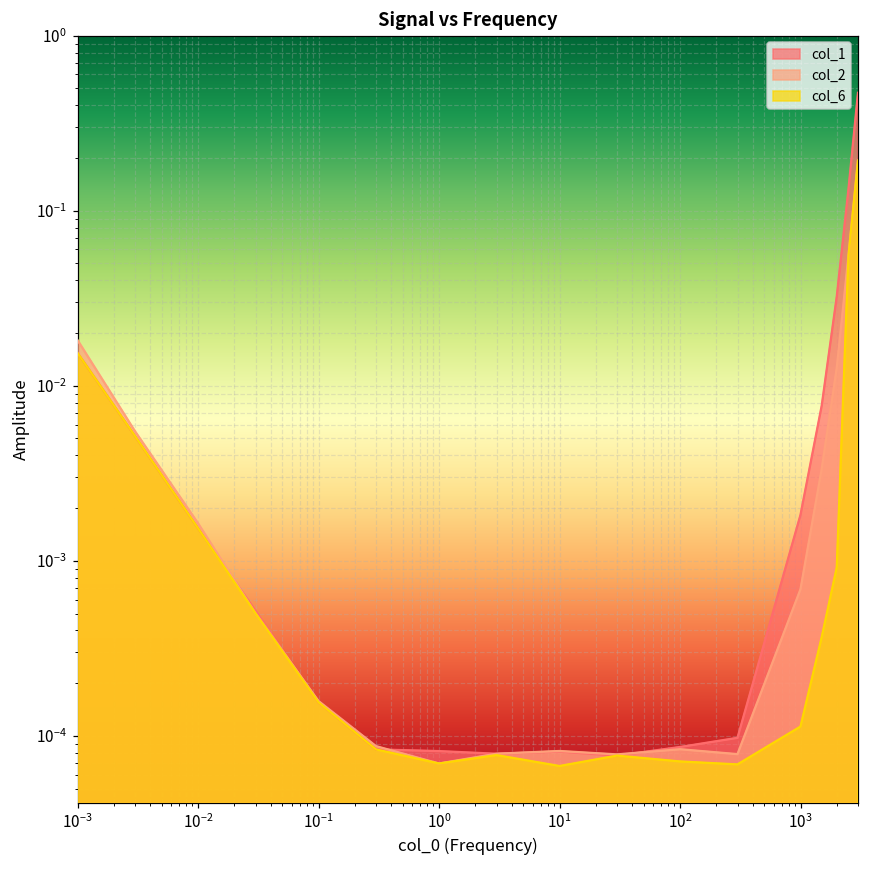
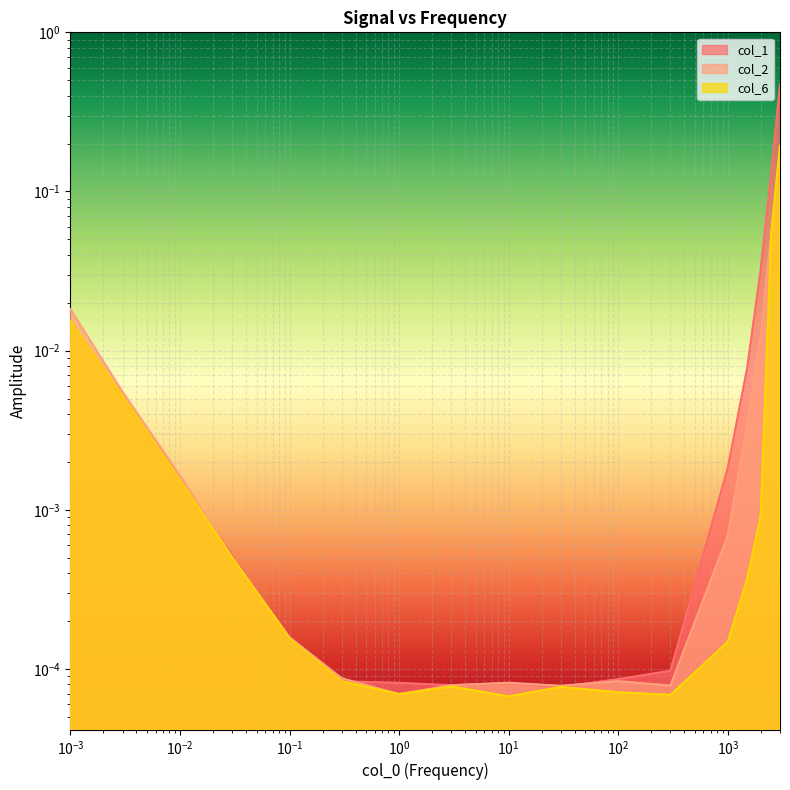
col_6, 10^3: 0.00011 -> 0.00015
